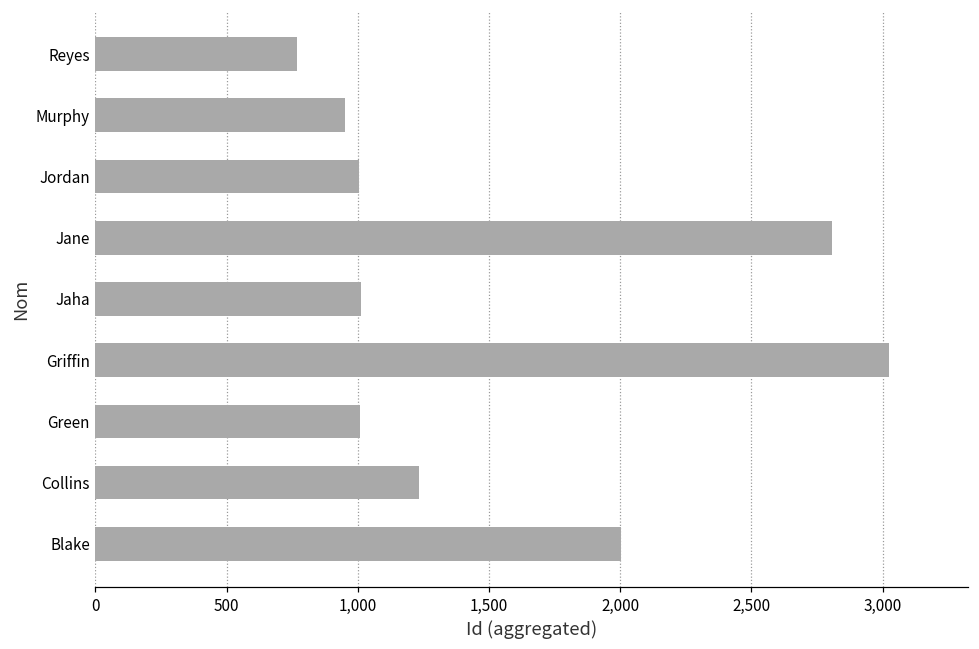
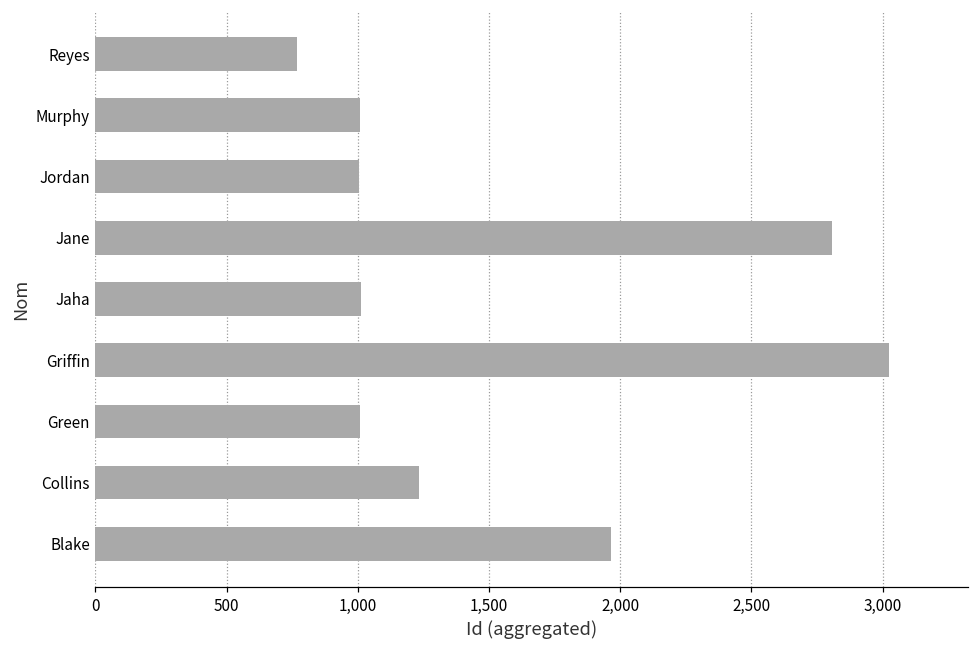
Murphy: 950 -> 1,010
Blake: 2,000 -> 1,970
